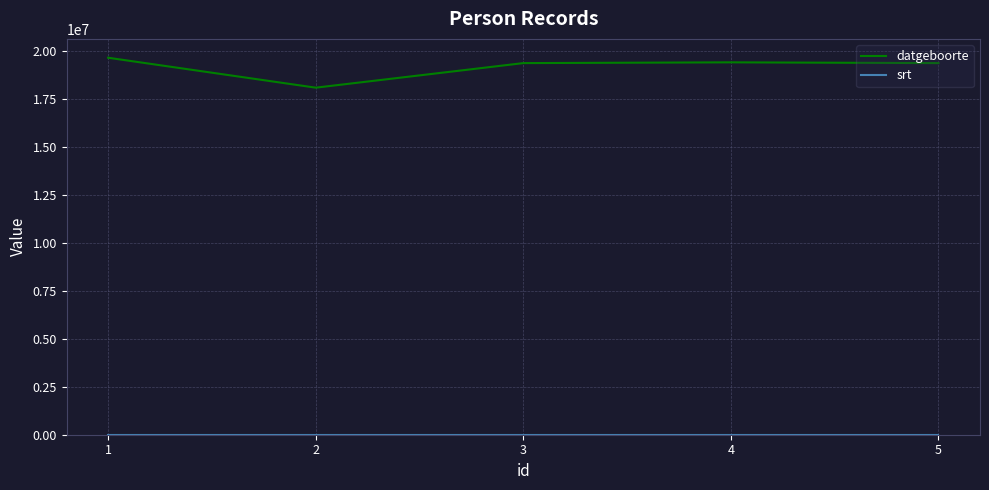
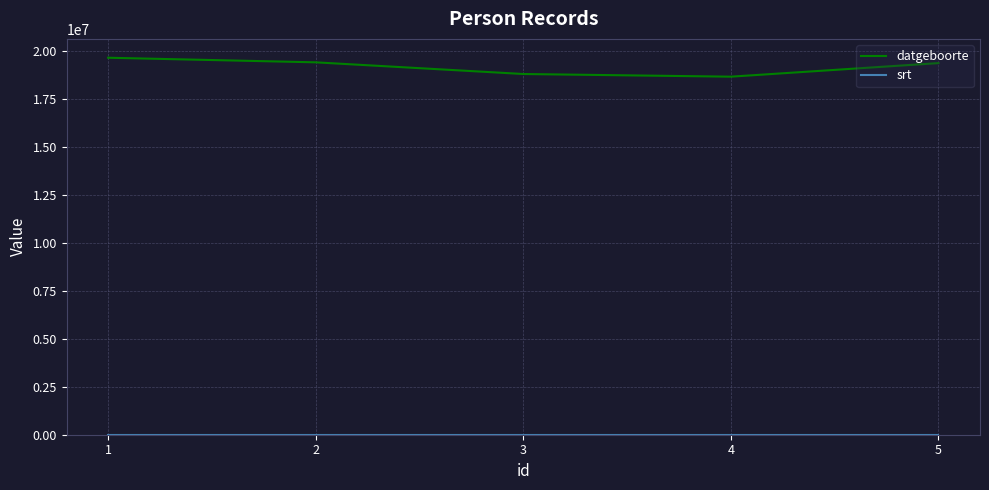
datgeboorte, 2: 18100000 -> 19400000
datgeboorte, 3: 19400000 -> 18800000
datgeboorte, 4: 19400000 -> 18700000
